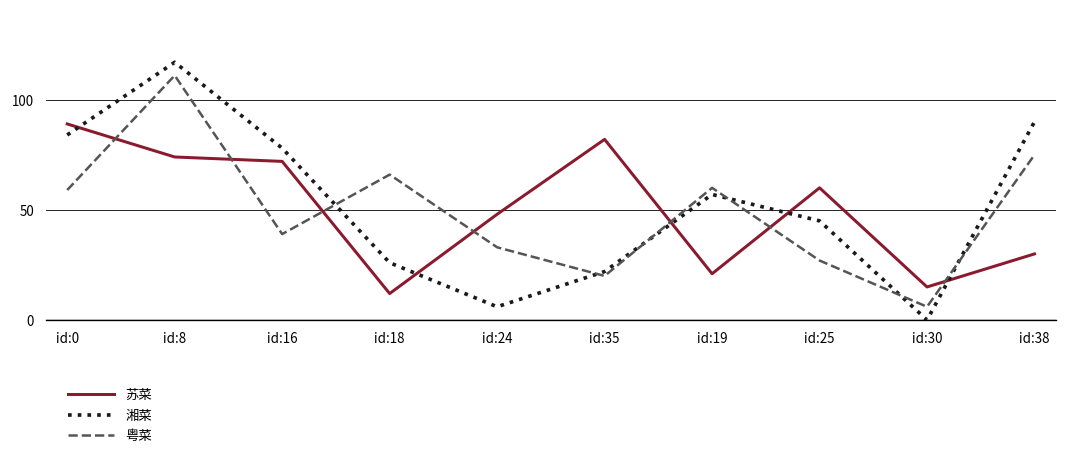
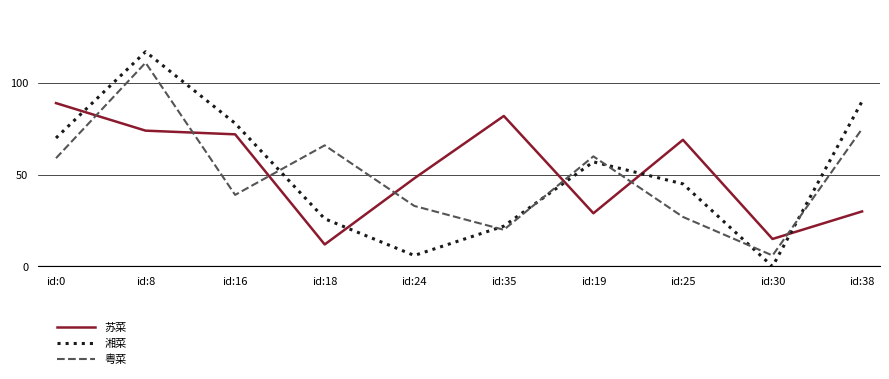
湘菜, id:0: 84 -> 70
苏菜, id:19: 21 -> 29
苏菜, id:25: 60 -> 69
